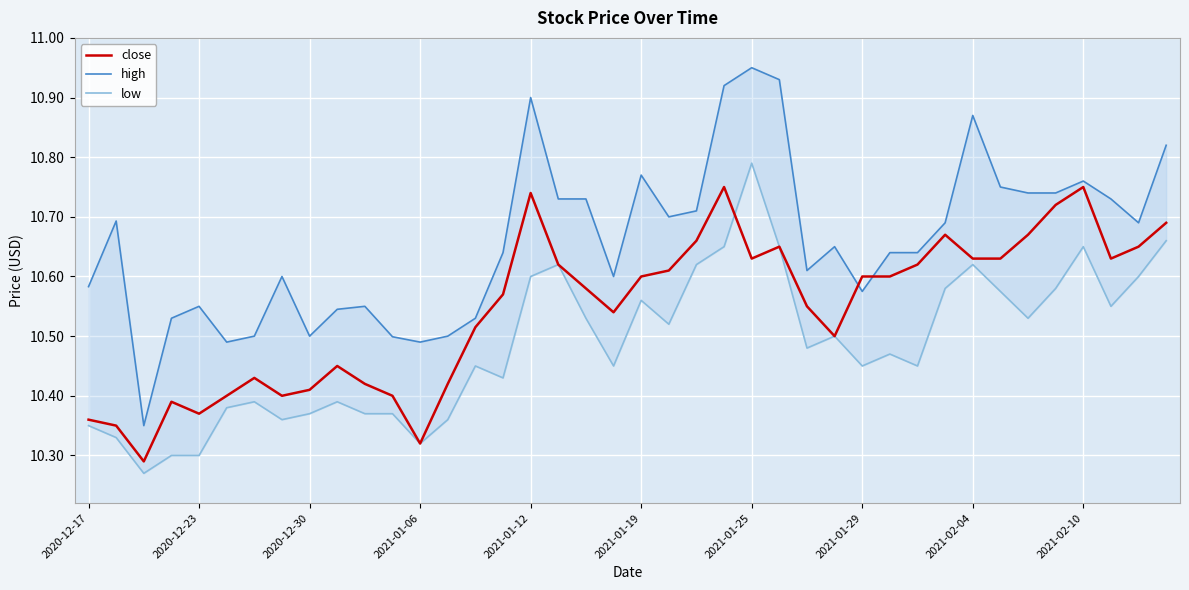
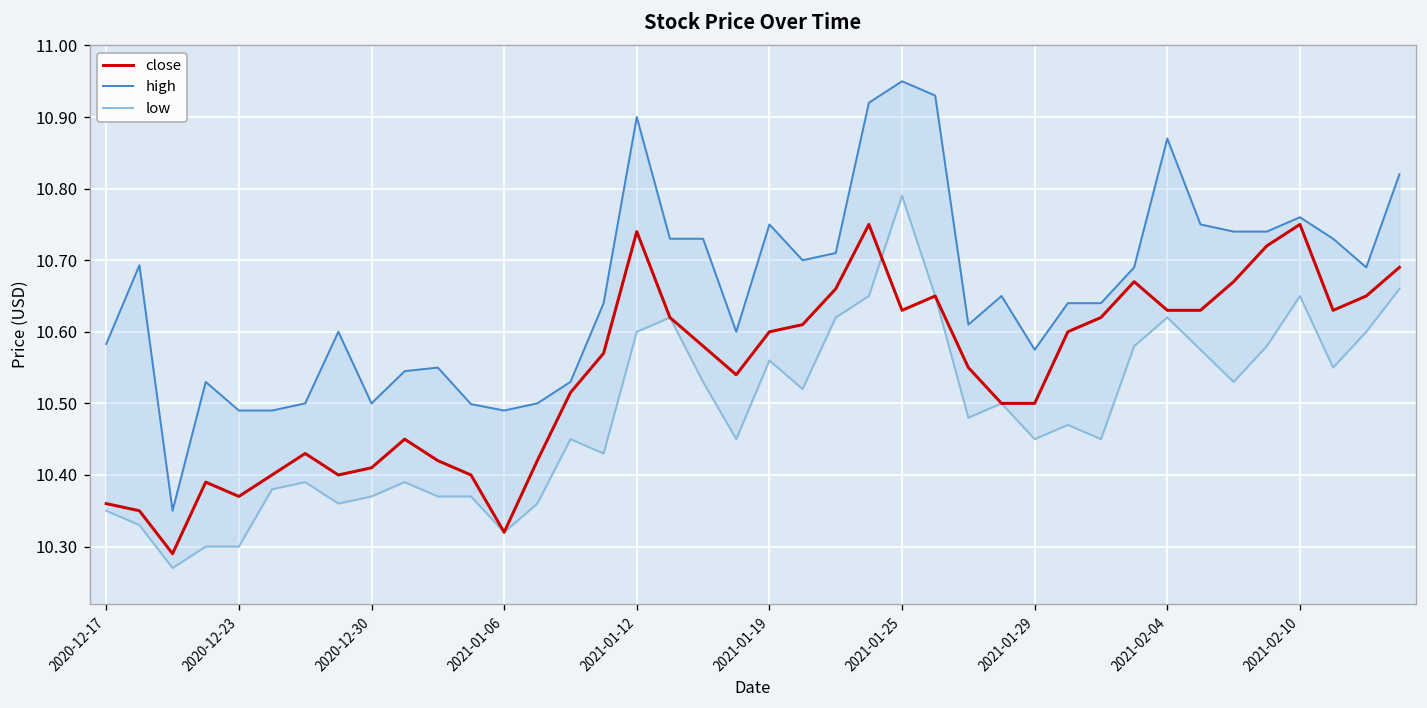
high, 2020-12-23: 10.55 -> 10.49
high, 2021-01-19: 10.77 -> 10.75
close, 2021-01-29: 10.6 -> 10.5
